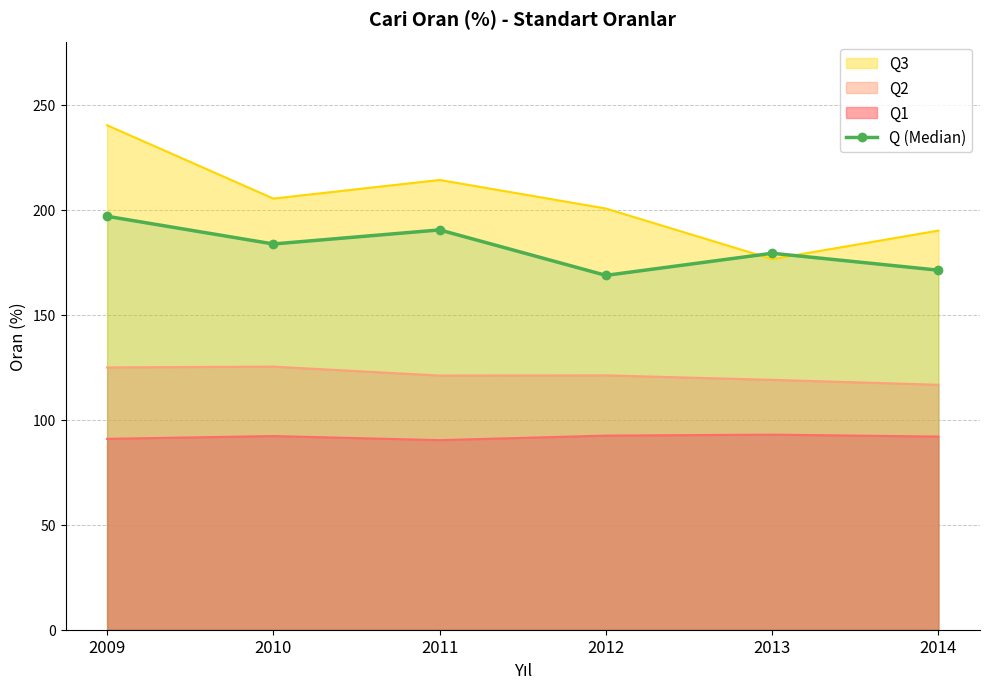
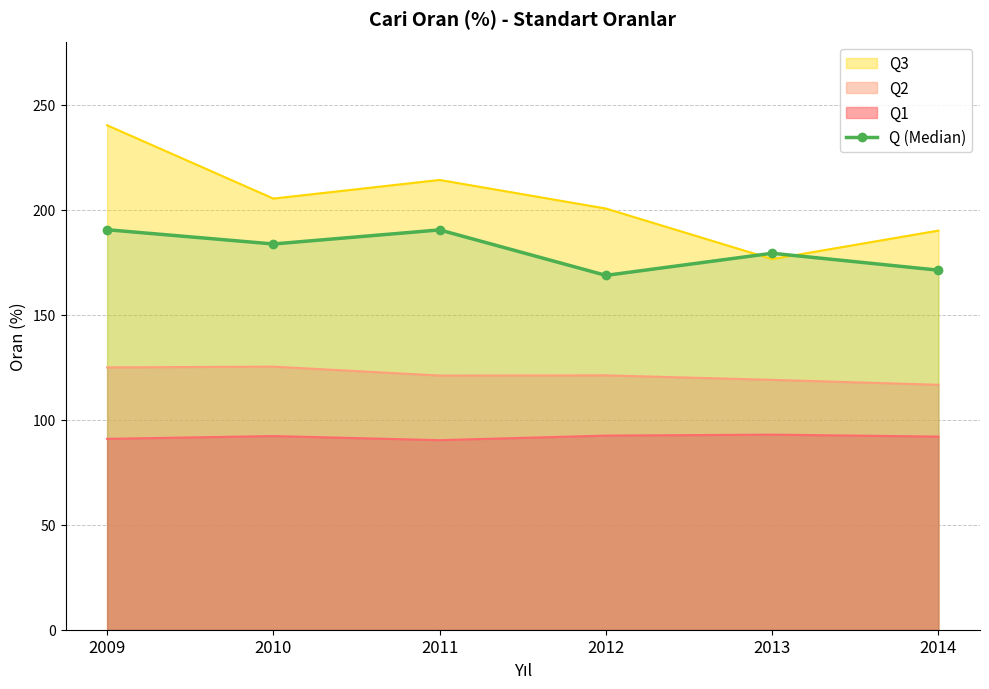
Q (Median), 2009: 197 -> 190
